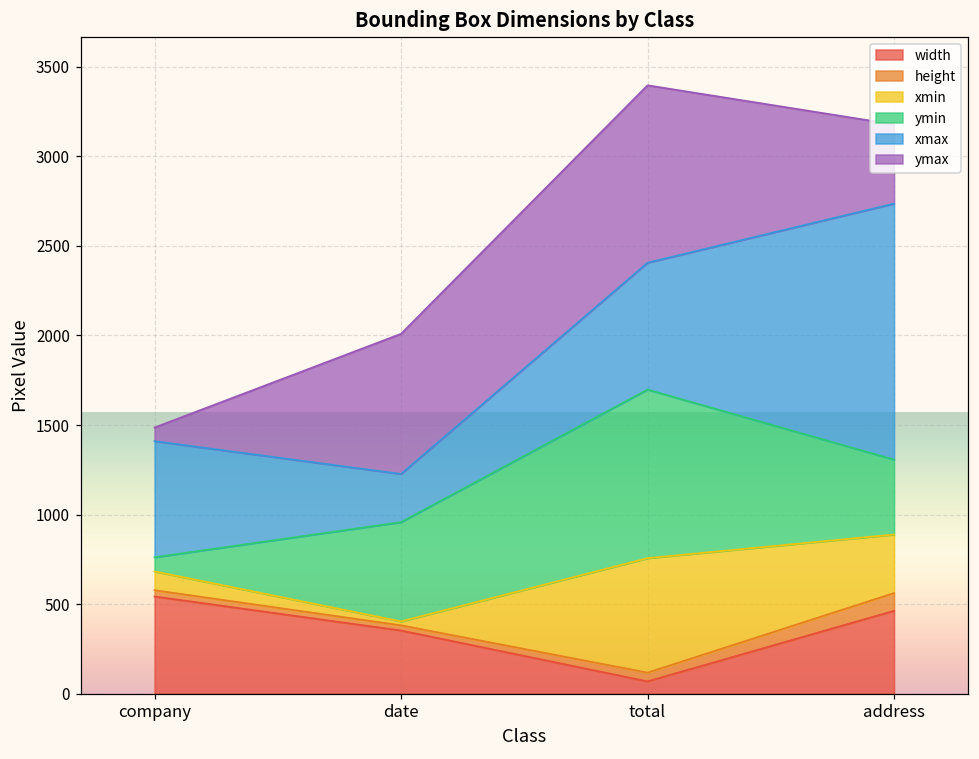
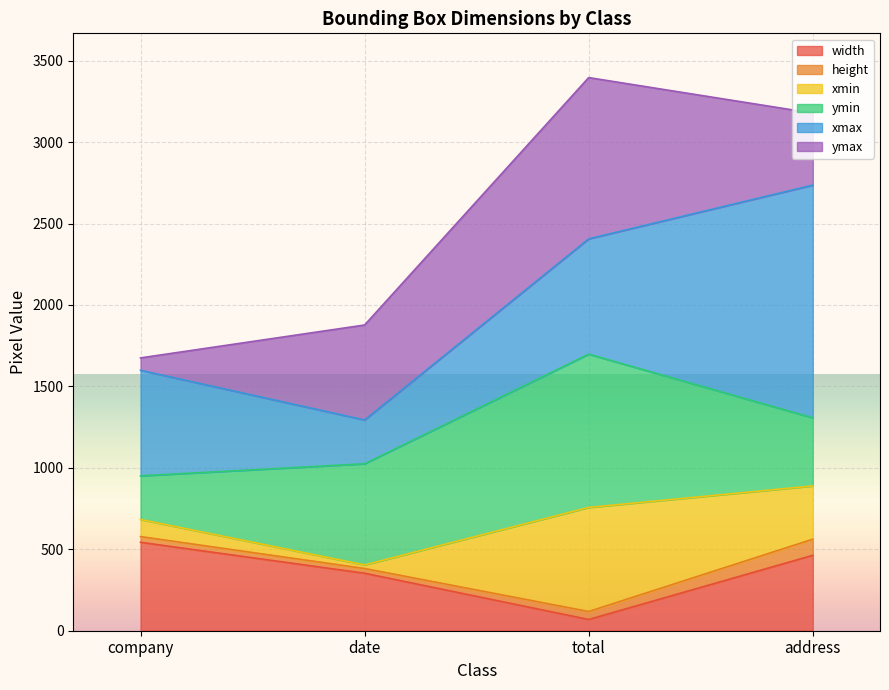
ymin, company: 80 -> 270
ymin, date: 550 -> 620
ymax, date: 780 -> 580
